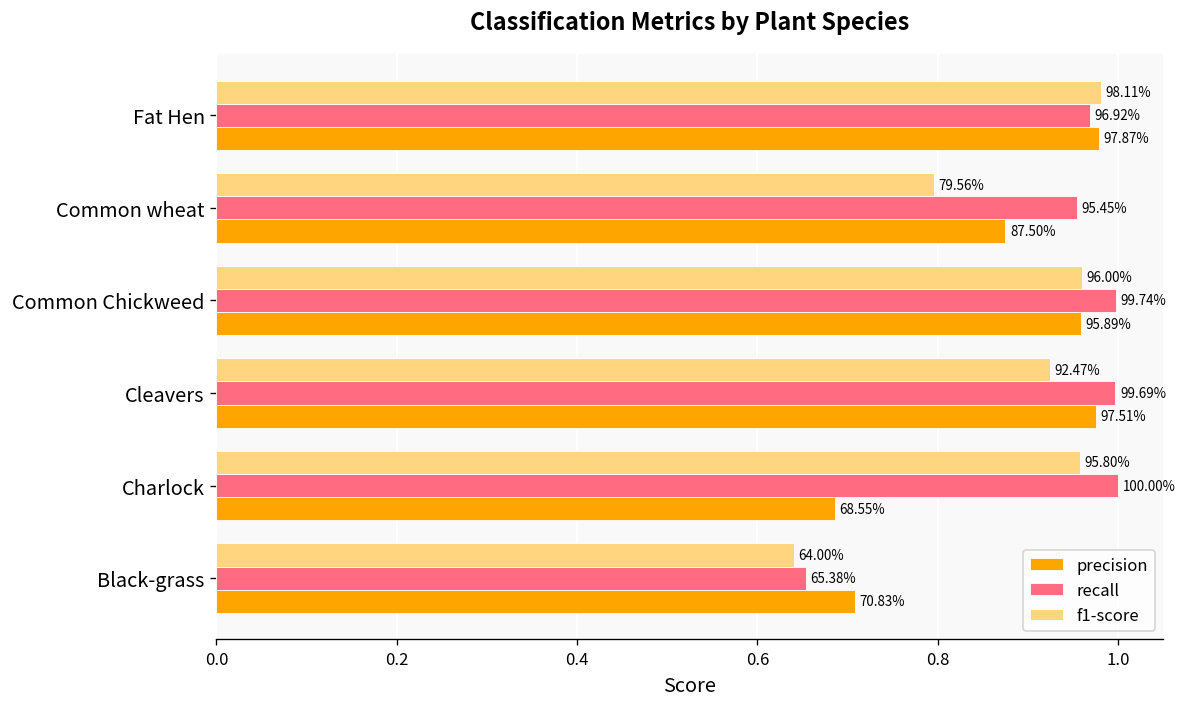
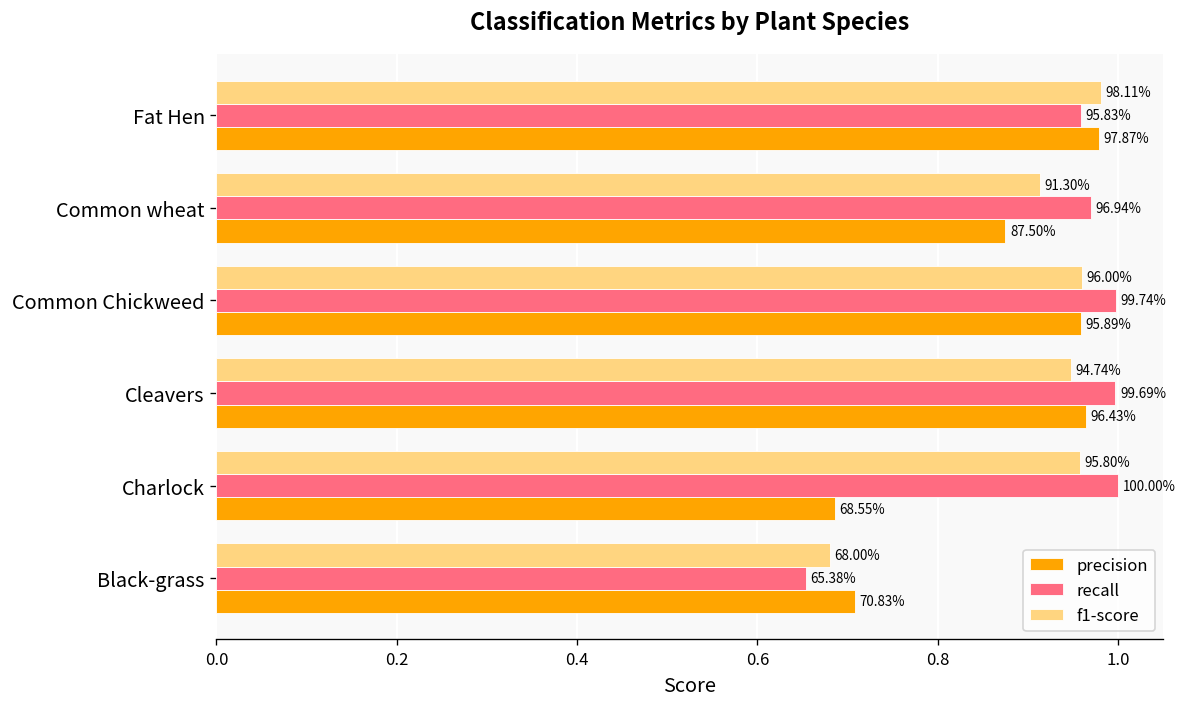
recall, Fat Hen: 96.92% -> 95.83%
f1-score, Common wheat: 79.56% -> 91.30%
recall, Common wheat: 95.45% -> 96.94%
f1-score, Cleavers: 92.47% -> 94.74%
precision, Cleavers: 97.51% -> 96.43%
f1-score, Black-grass: 64.00% -> 68.00%
